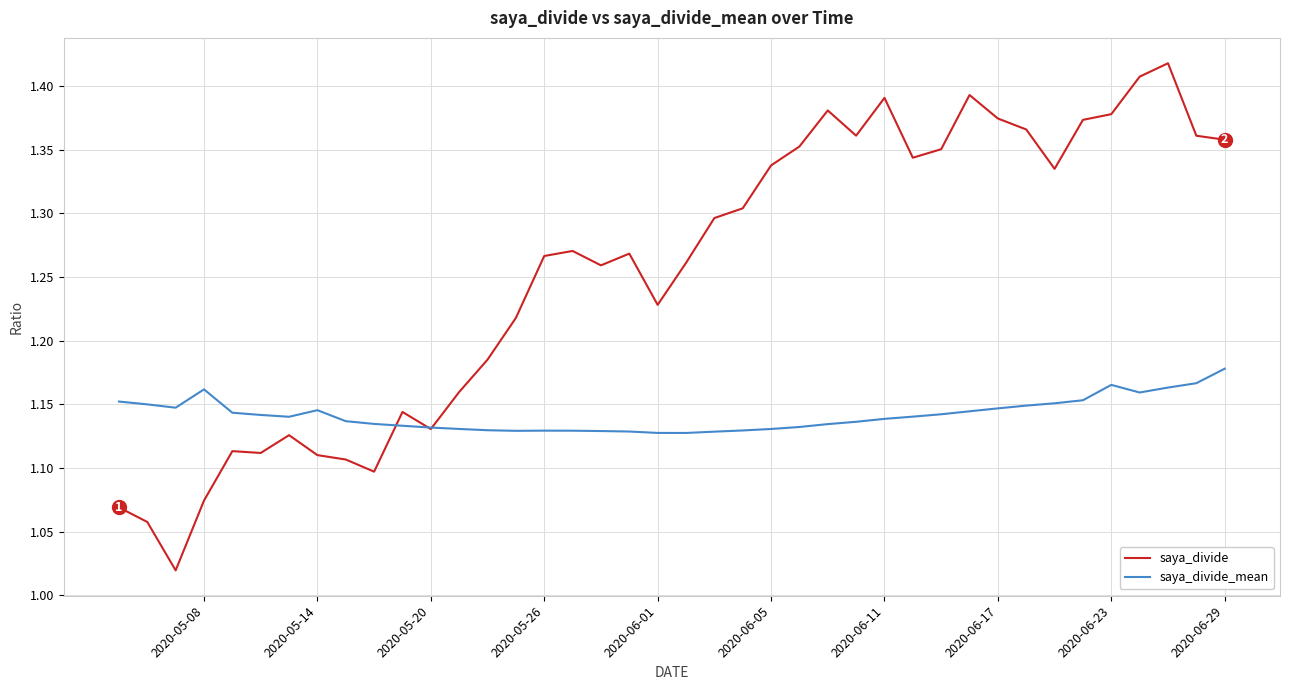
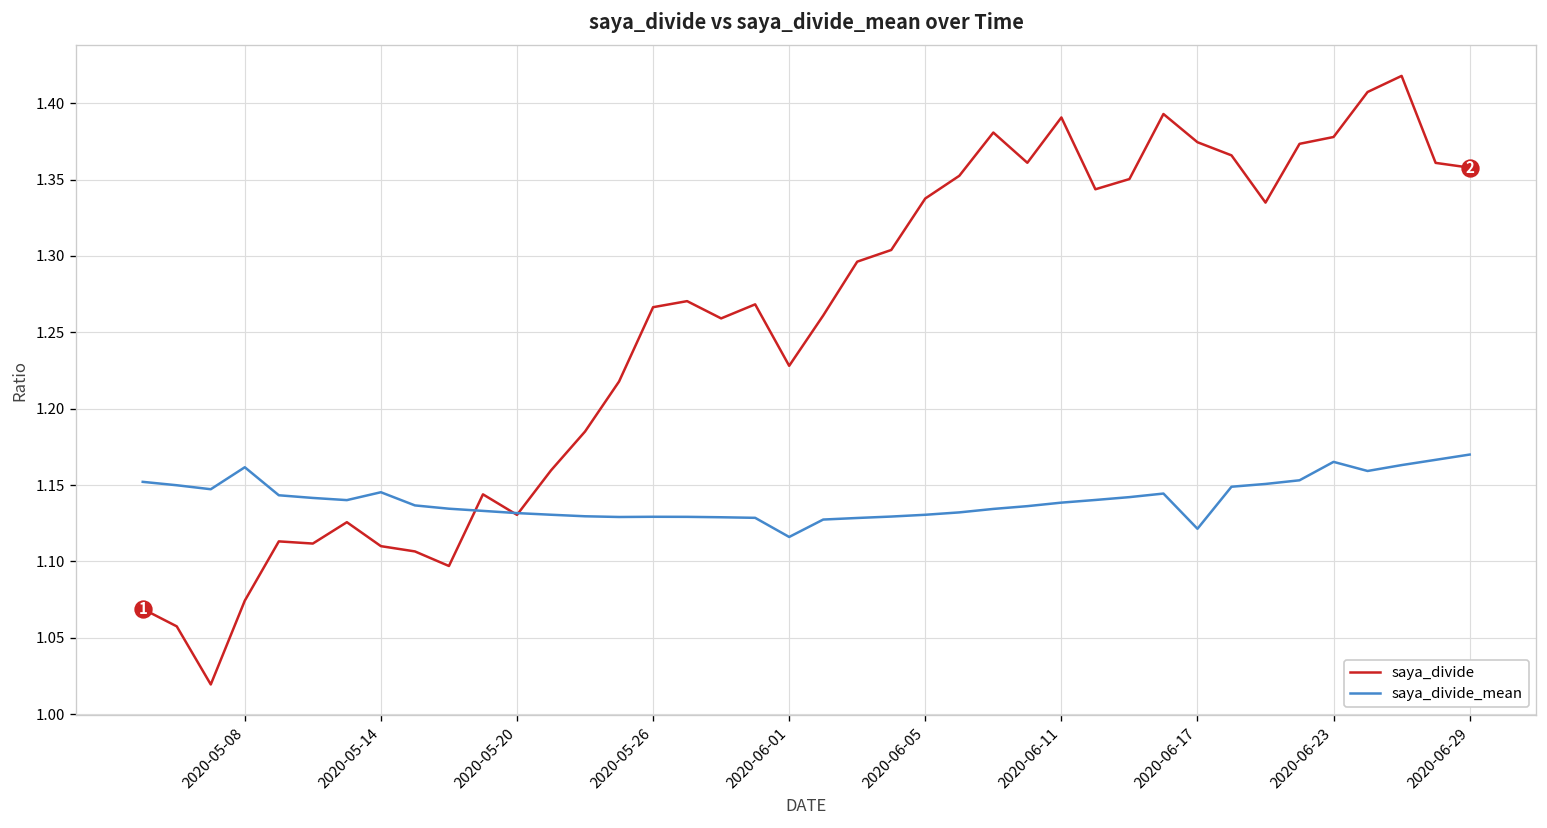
saya_divide_mean, 2020-06-01: 1.127 -> 1.116
saya_divide_mean, 2020-06-17: 1.147 -> 1.121
saya_divide_mean, 2020-06-29: 1.178 -> 1.170
